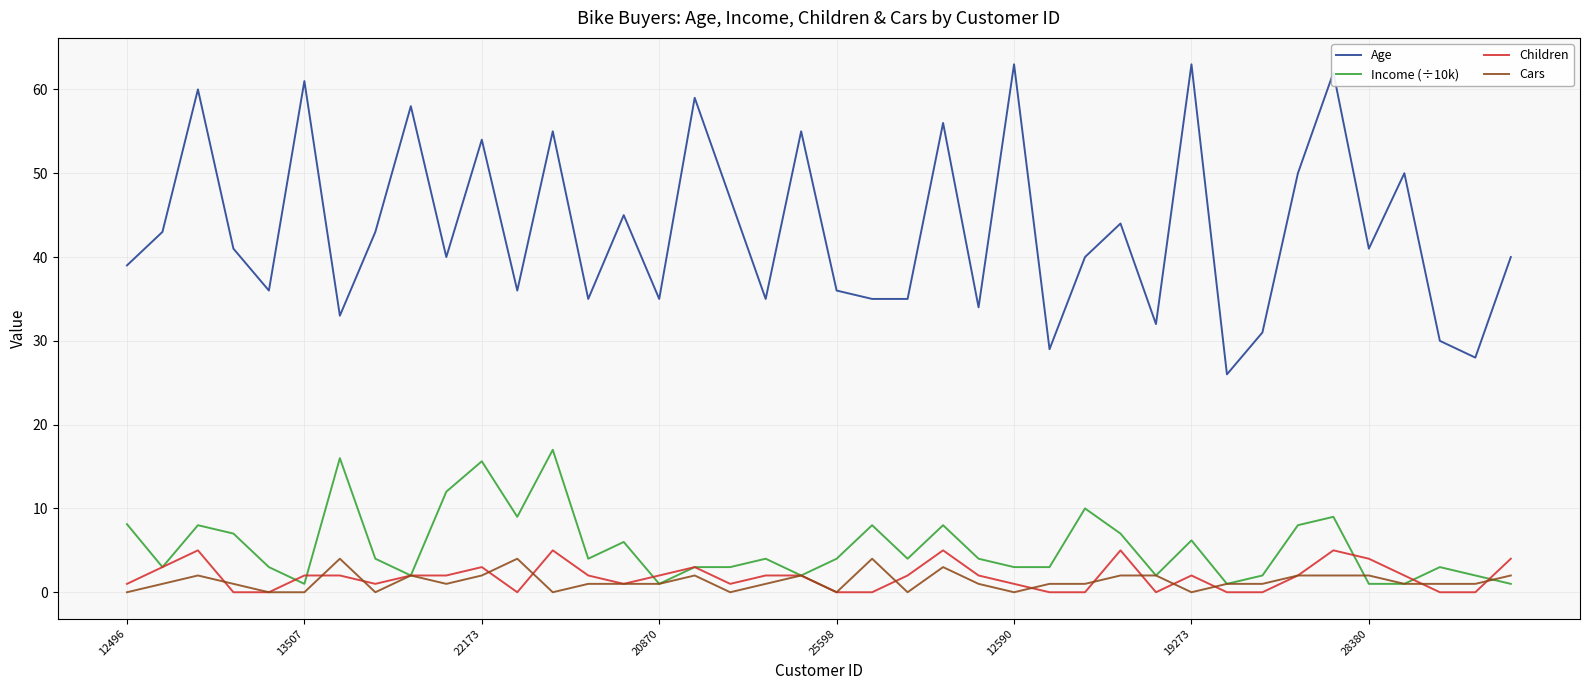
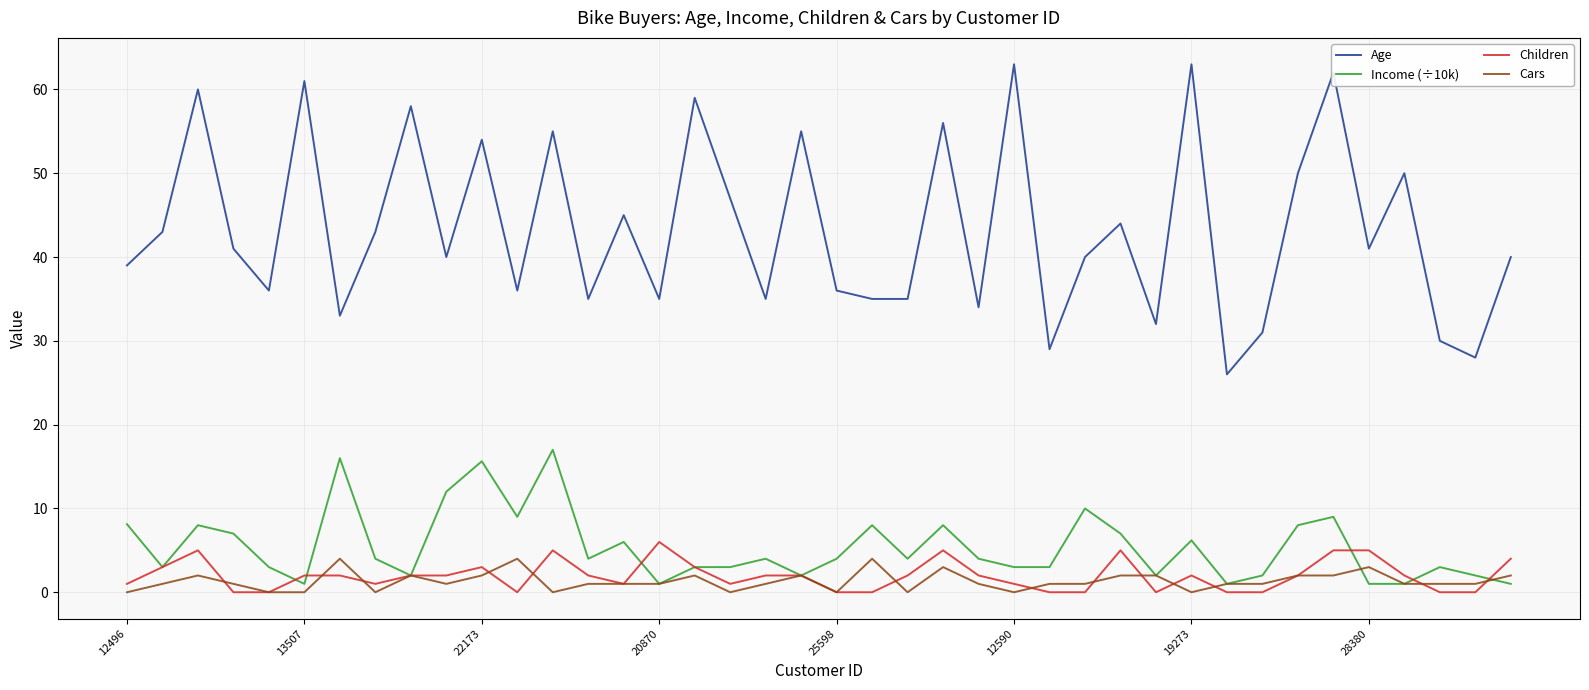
Children, 20870: 2 -> 6
Children, 28380: 4 -> 5
Cars, 28380: 2 -> 3
